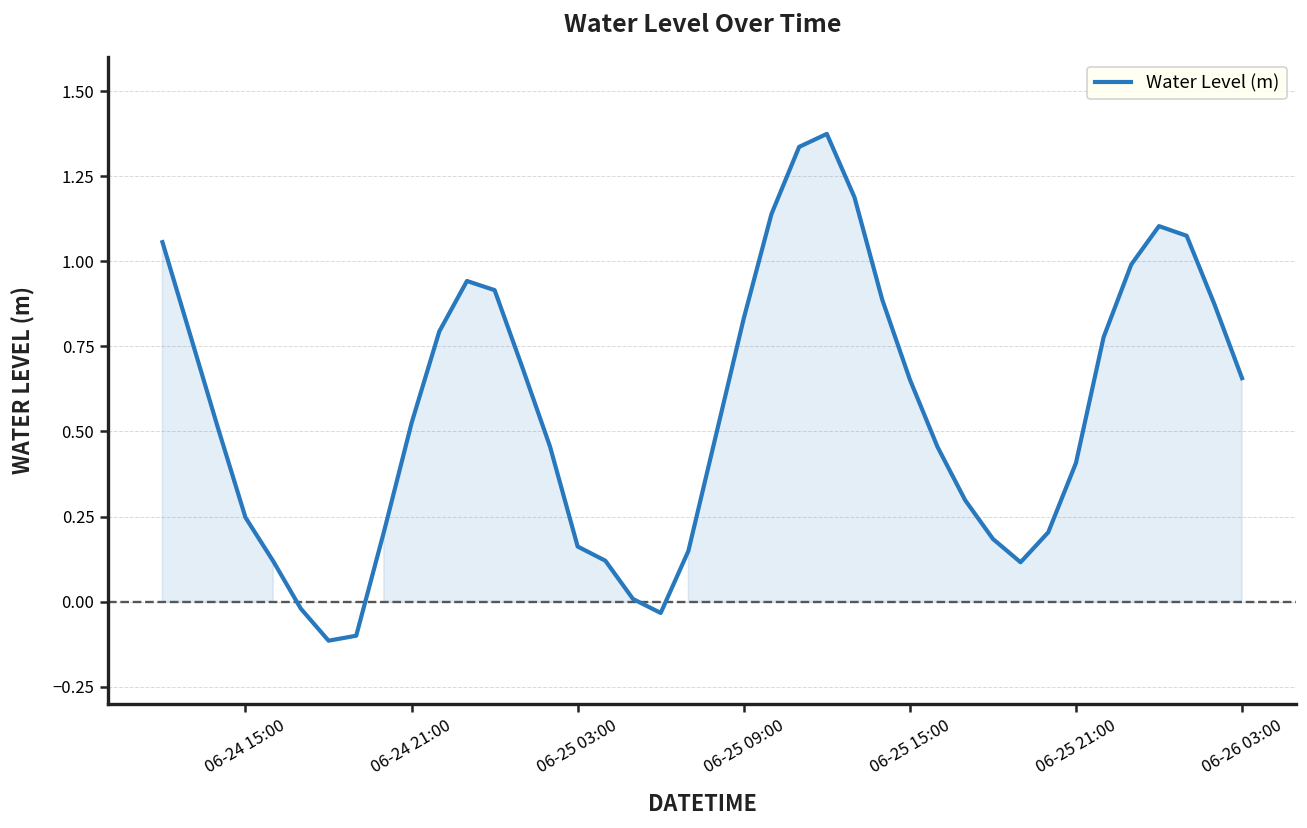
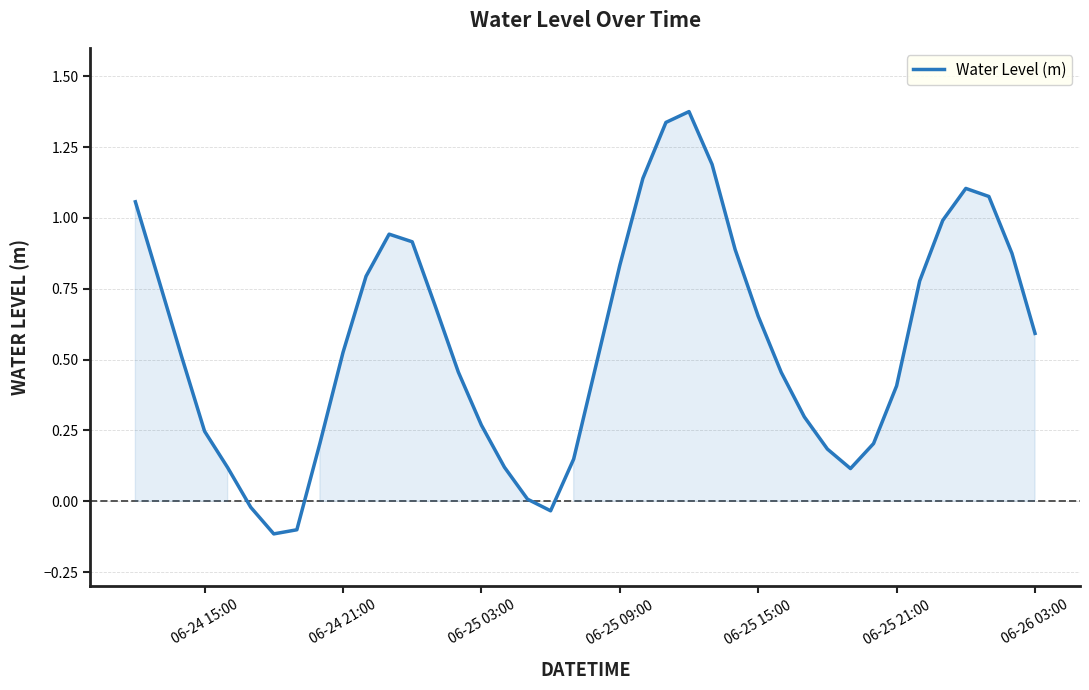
06-25 03:00: 0.16 -> 0.27
06-26 03:00: 0.66 -> 0.59
